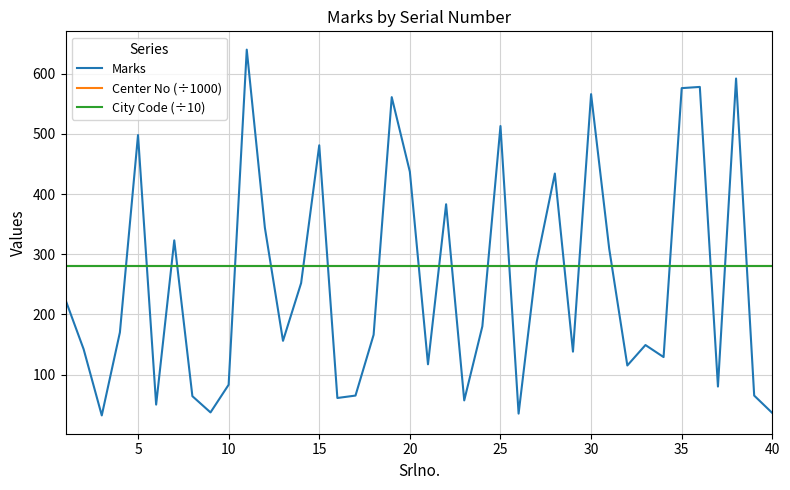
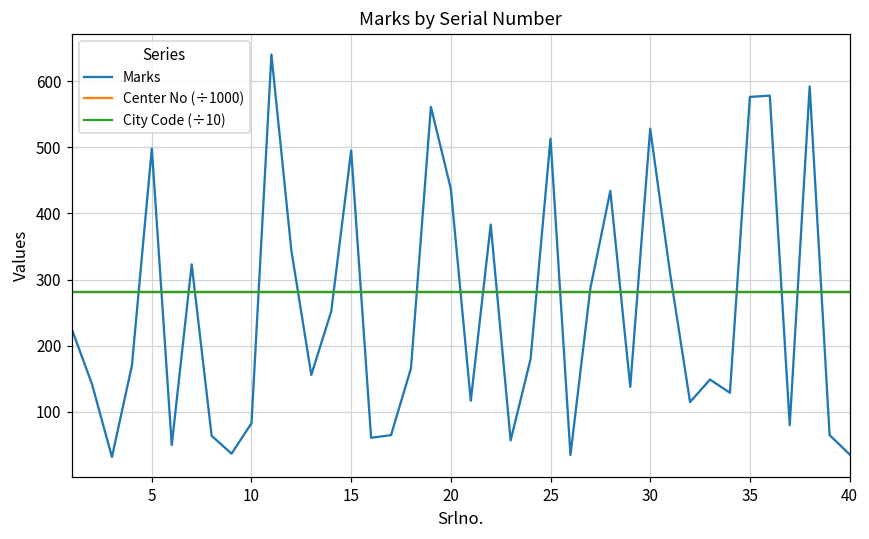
Marks, 15: 480 -> 500
Marks, 30: 570 -> 530
